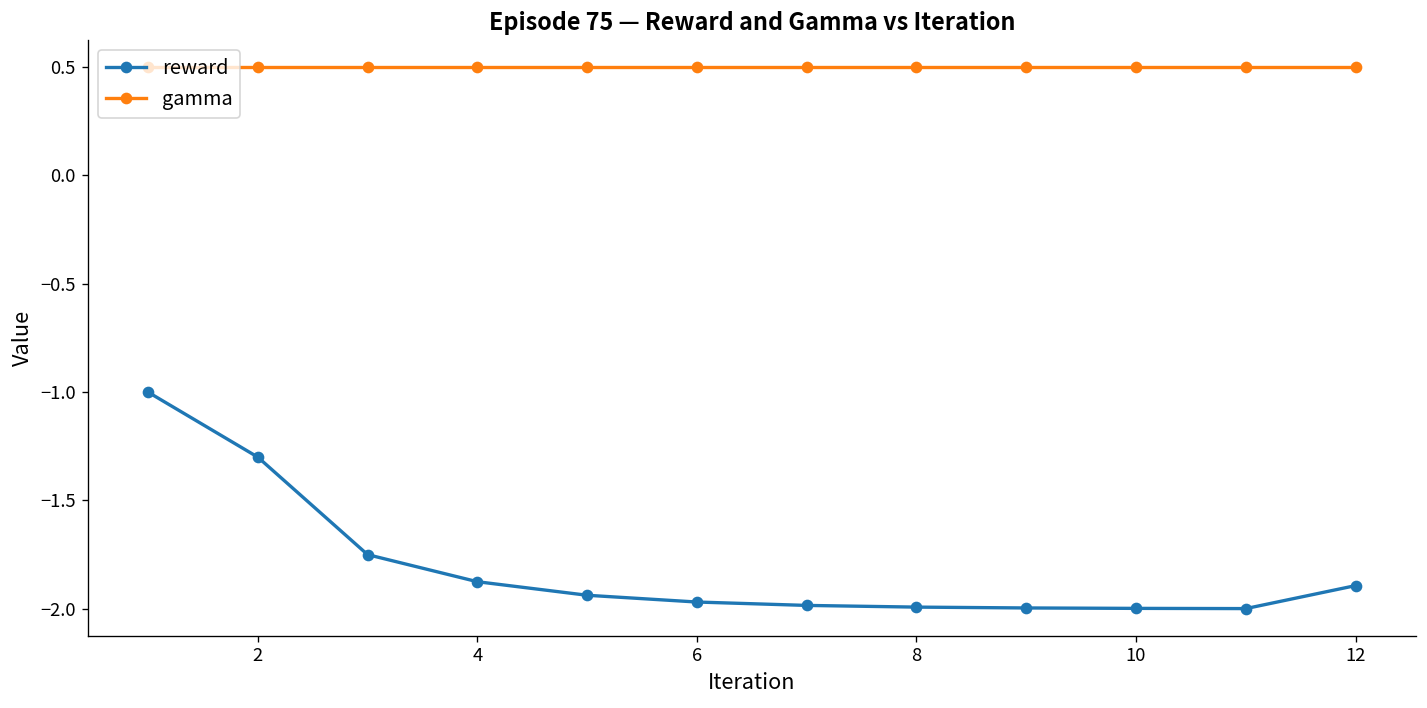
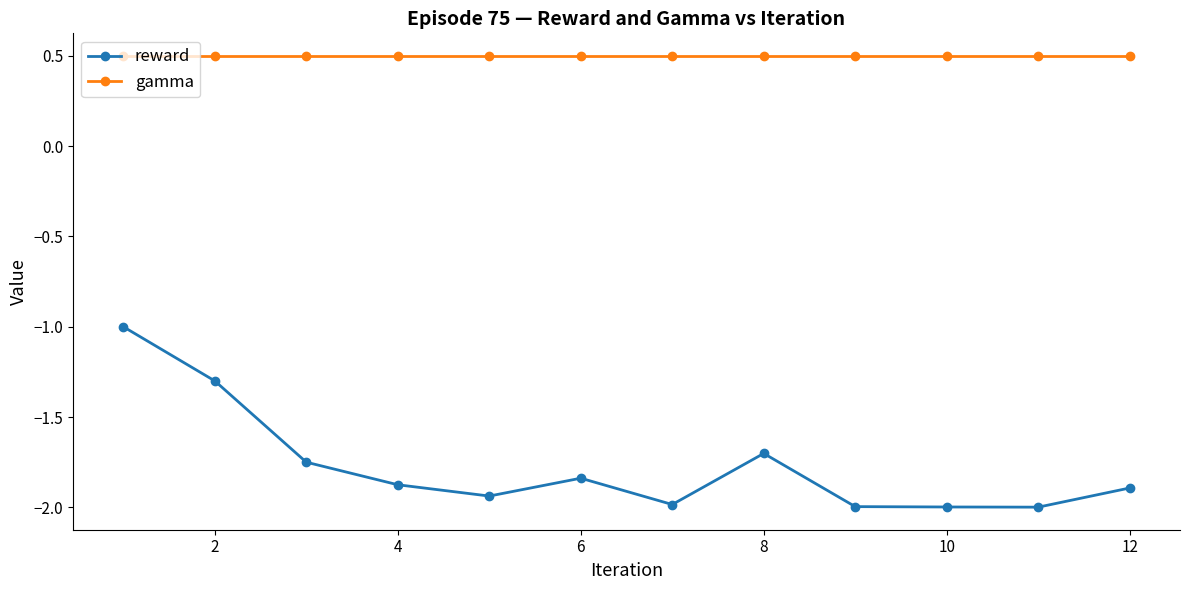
reward, 6: -1.97 -> -1.84
reward, 8: -1.99 -> -1.70
